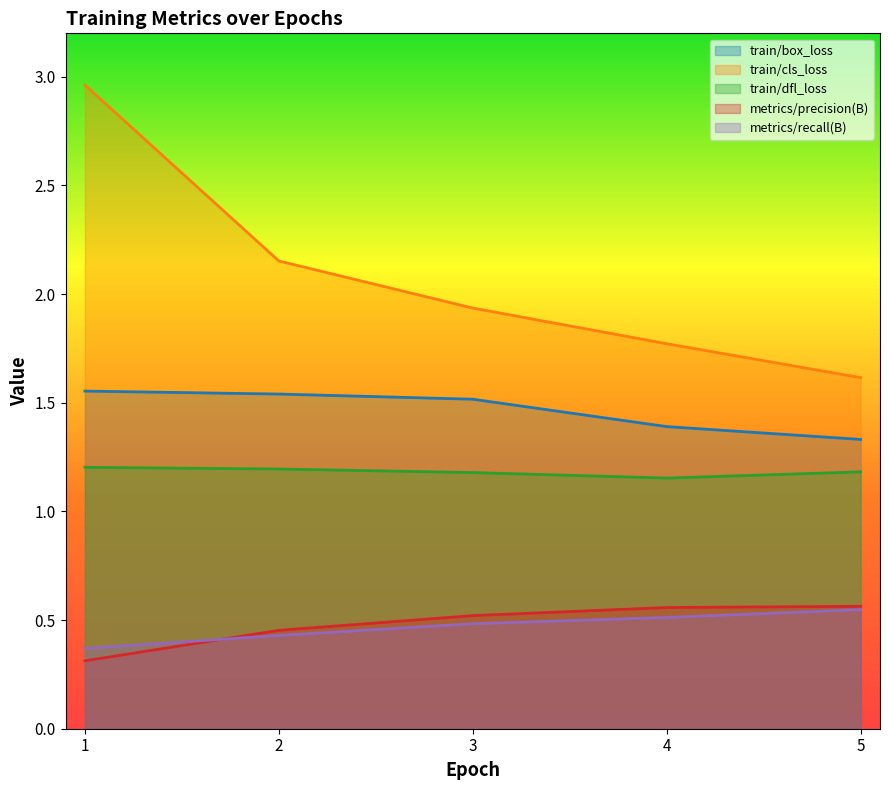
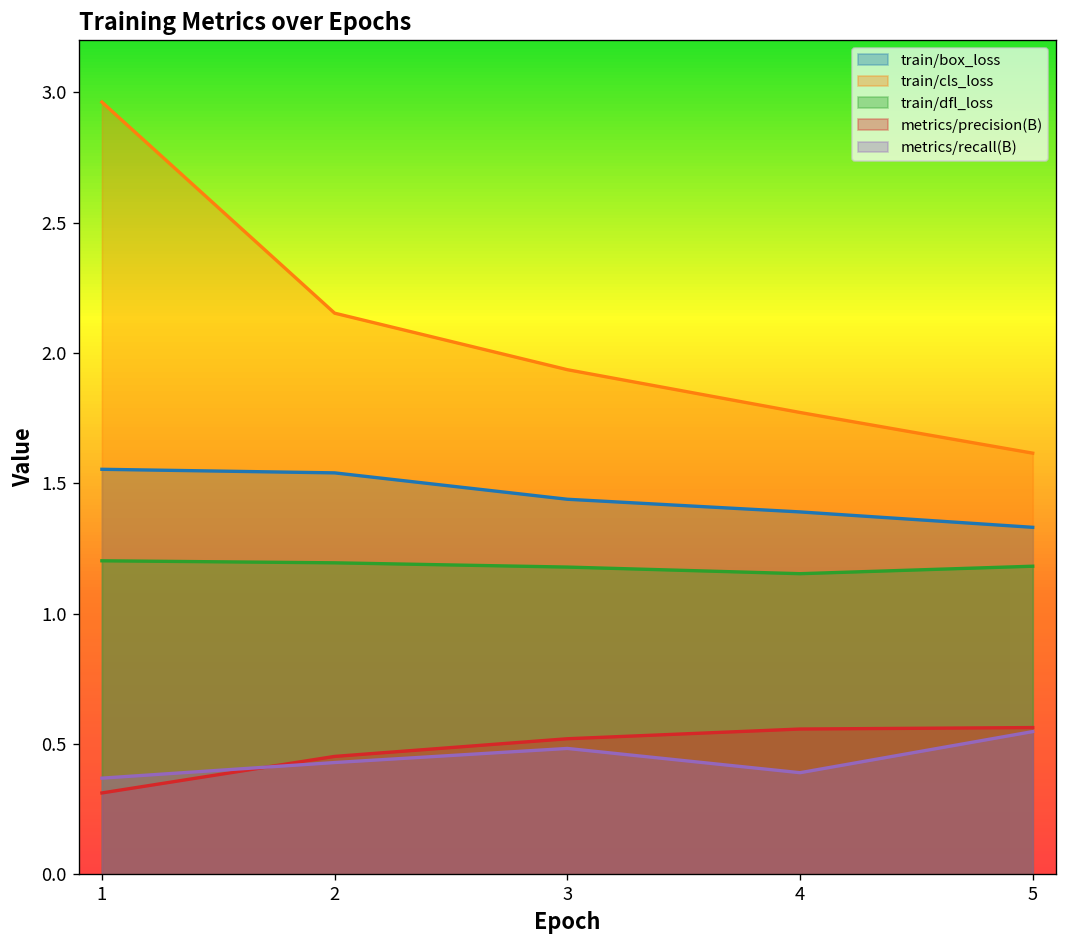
train/box_loss, 3: 1.52 -> 1.44
metrics/recall(B), 4: 0.51 -> 0.39
